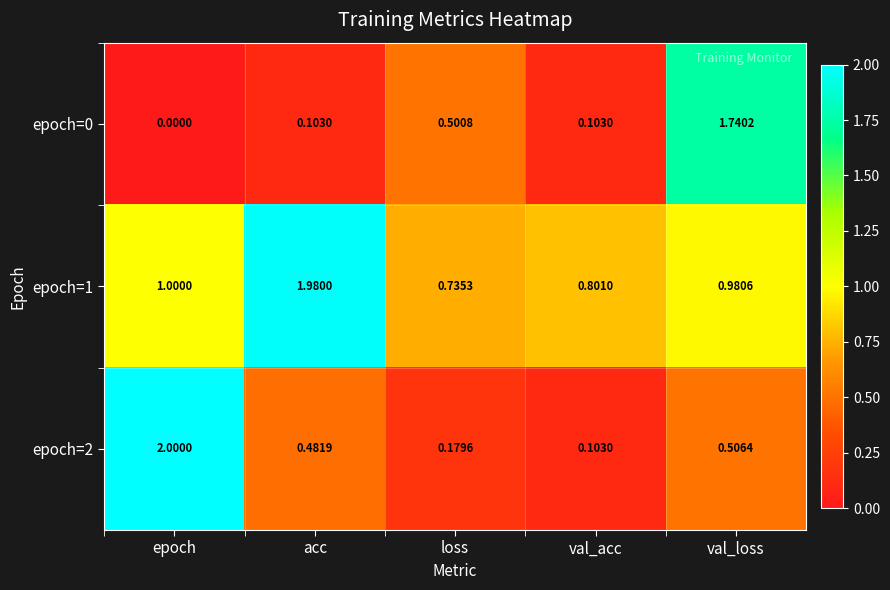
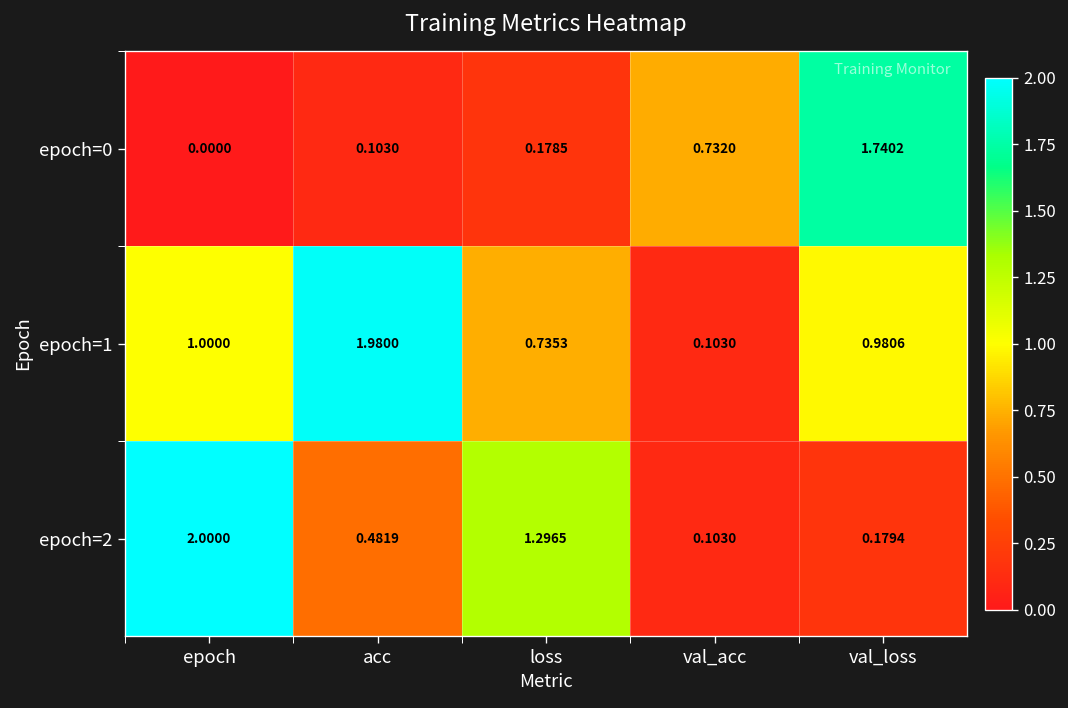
epoch=0, loss: 0.5008 -> 0.1785
epoch=0, val_acc: 0.1030 -> 0.7320
epoch=1, val_acc: 0.8010 -> 0.1030
epoch=2, loss: 0.1796 -> 1.2965
epoch=2, val_loss: 0.5064 -> 0.1794
